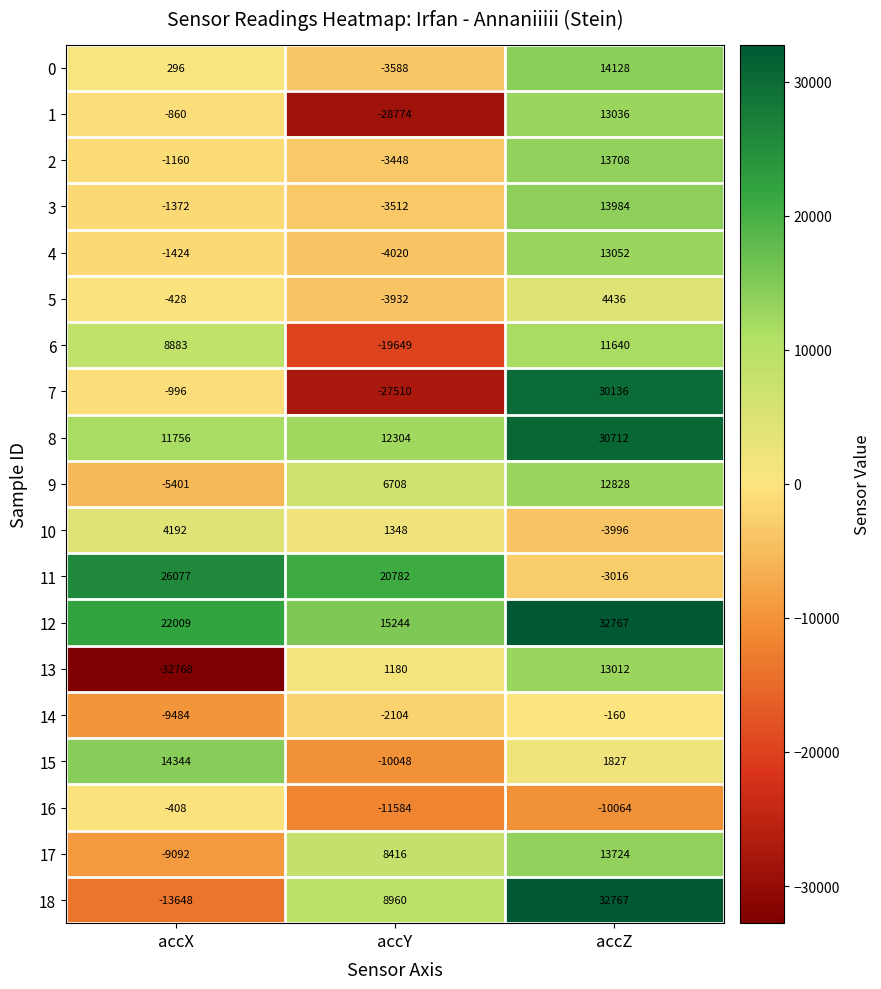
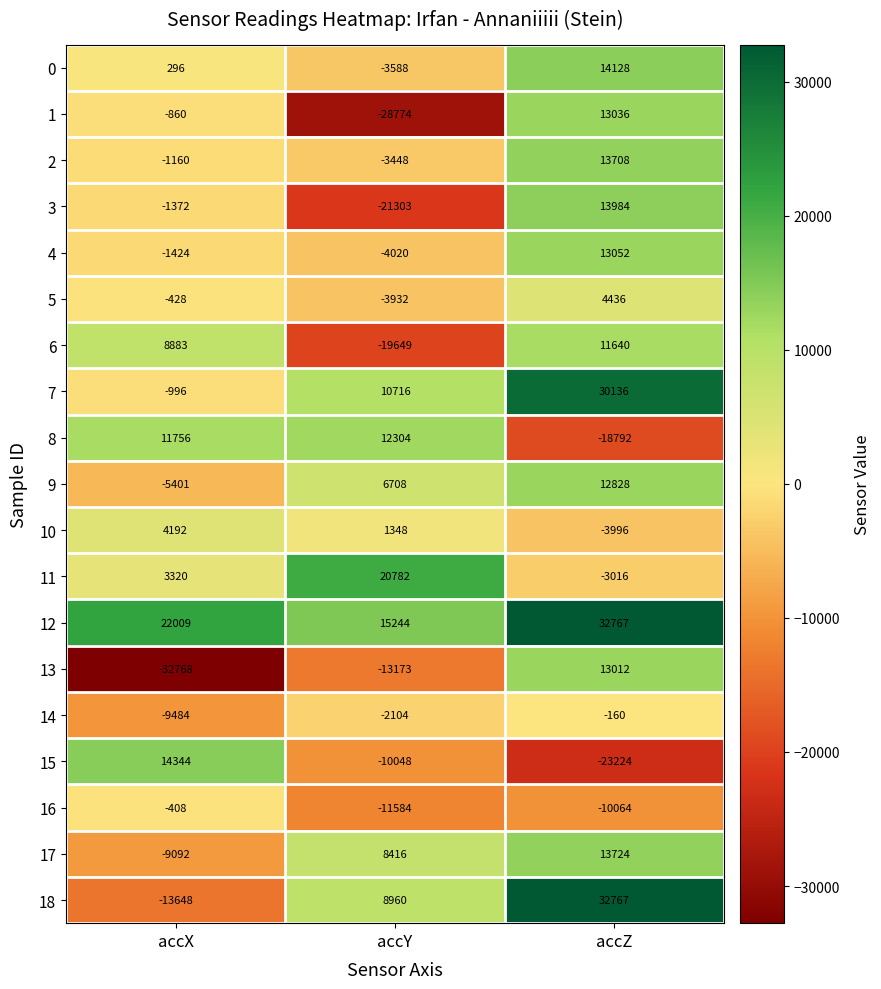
3, accY: -3512 -> -21303
7, accY: -27510 -> 10716
8, accZ: 30712 -> -18792
11, accX: 26077 -> 3320
13, accY: 1180 -> -13173
15, accZ: 1827 -> -23224
